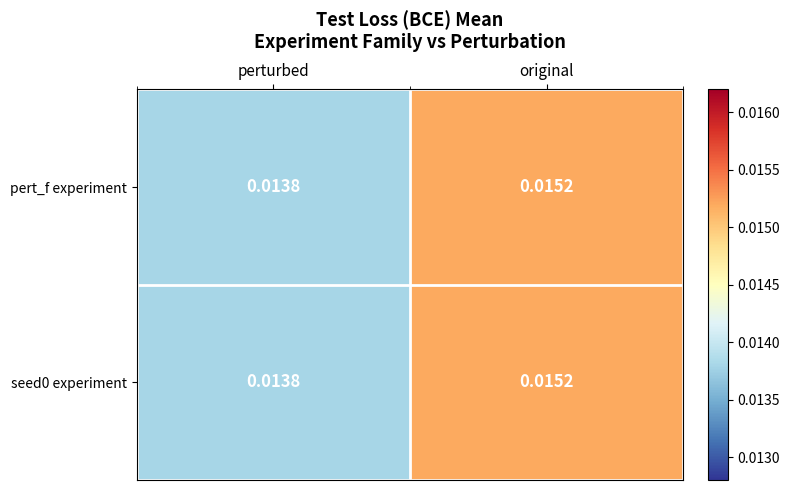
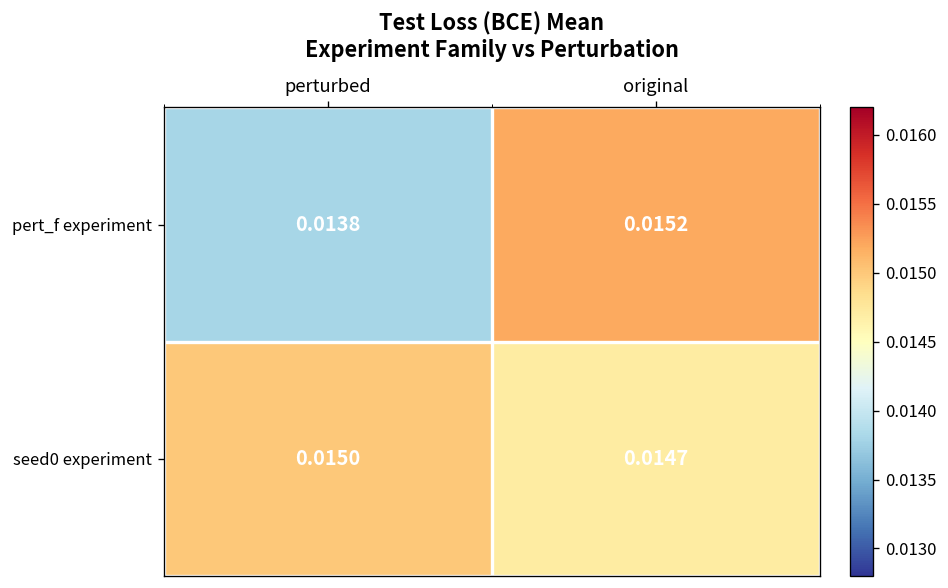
seed0 experiment, perturbed: 0.0138 -> 0.0150
seed0 experiment, original: 0.0152 -> 0.0147
